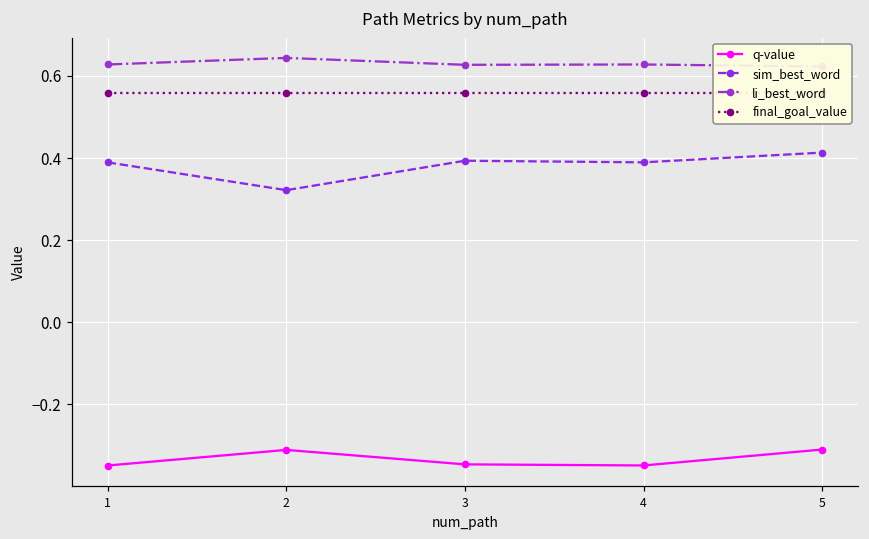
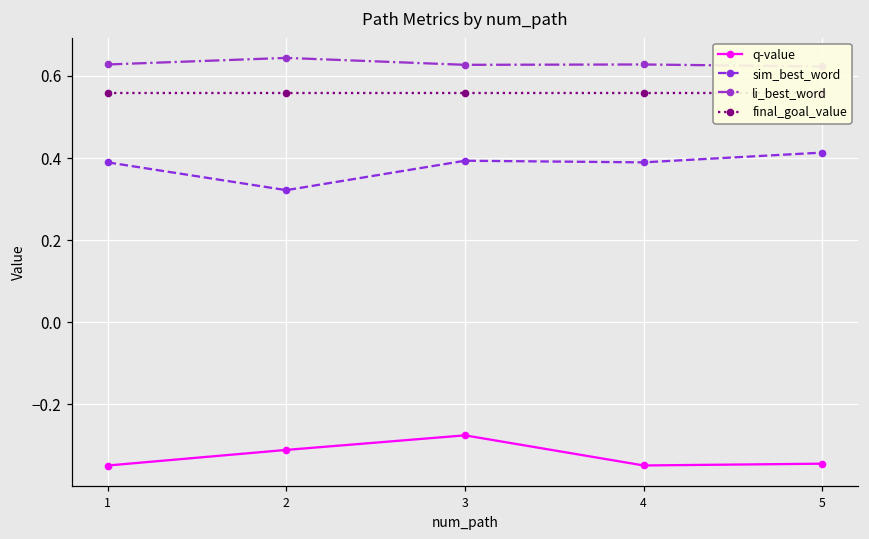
q-value, 3: -0.35 -> -0.28
q-value, 5: -0.31 -> -0.34
